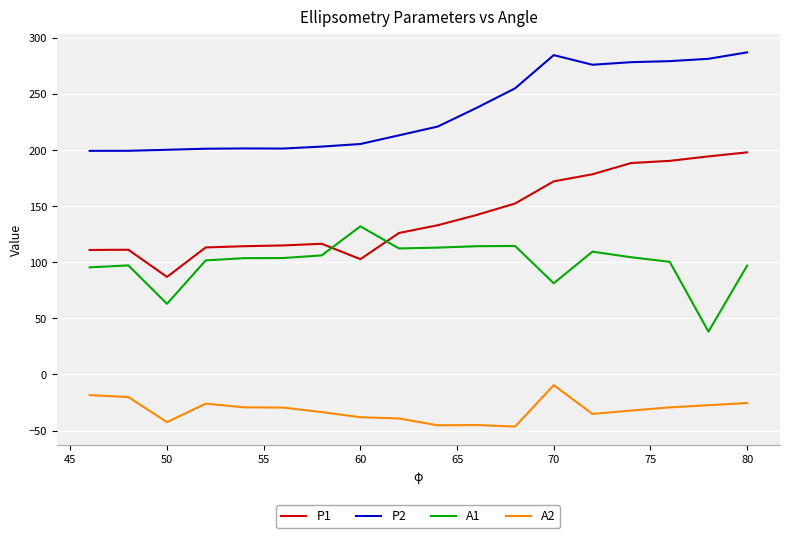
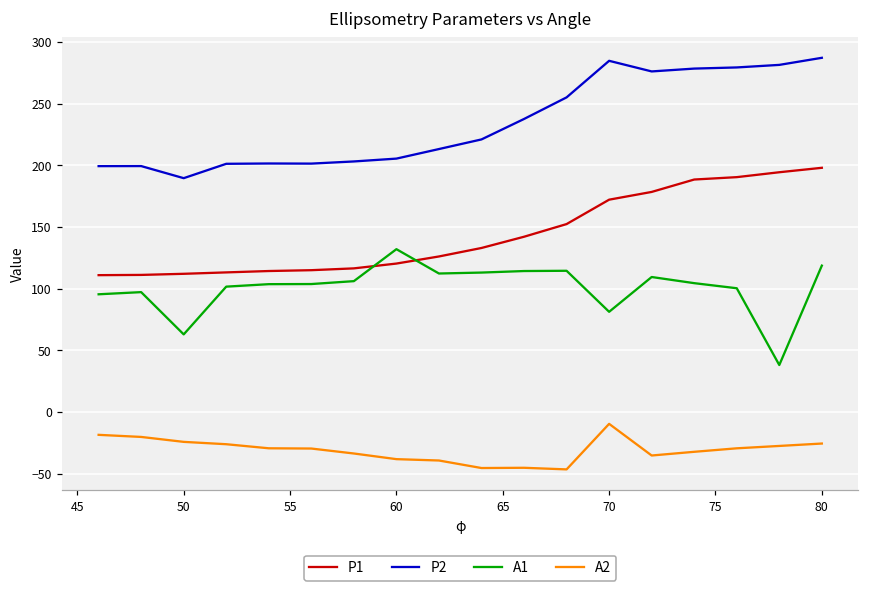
P1, 50: 87 -> 112
P2, 50: 200 -> 190
A2, 50: -43 -> -24
P1, 60: 103 -> 120
A1, 80: 97 -> 119
